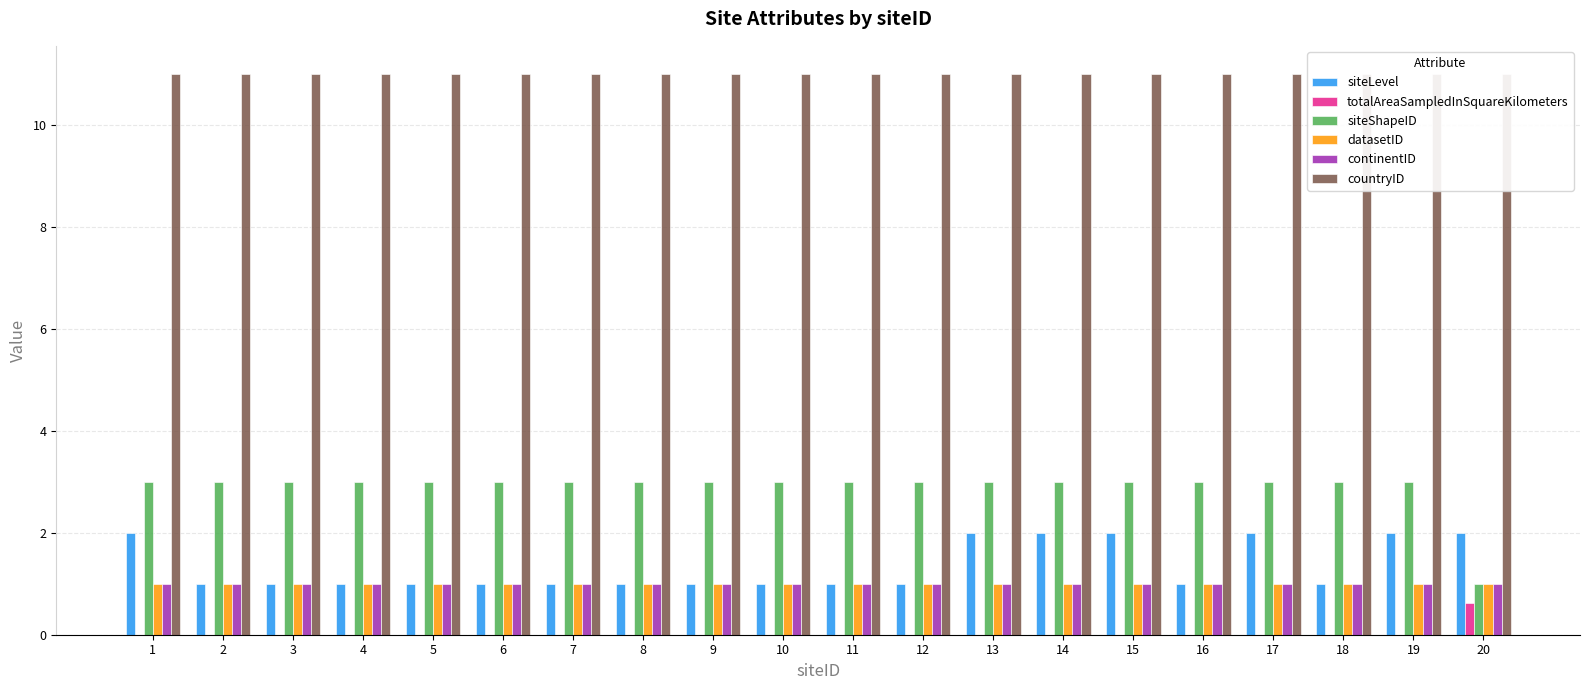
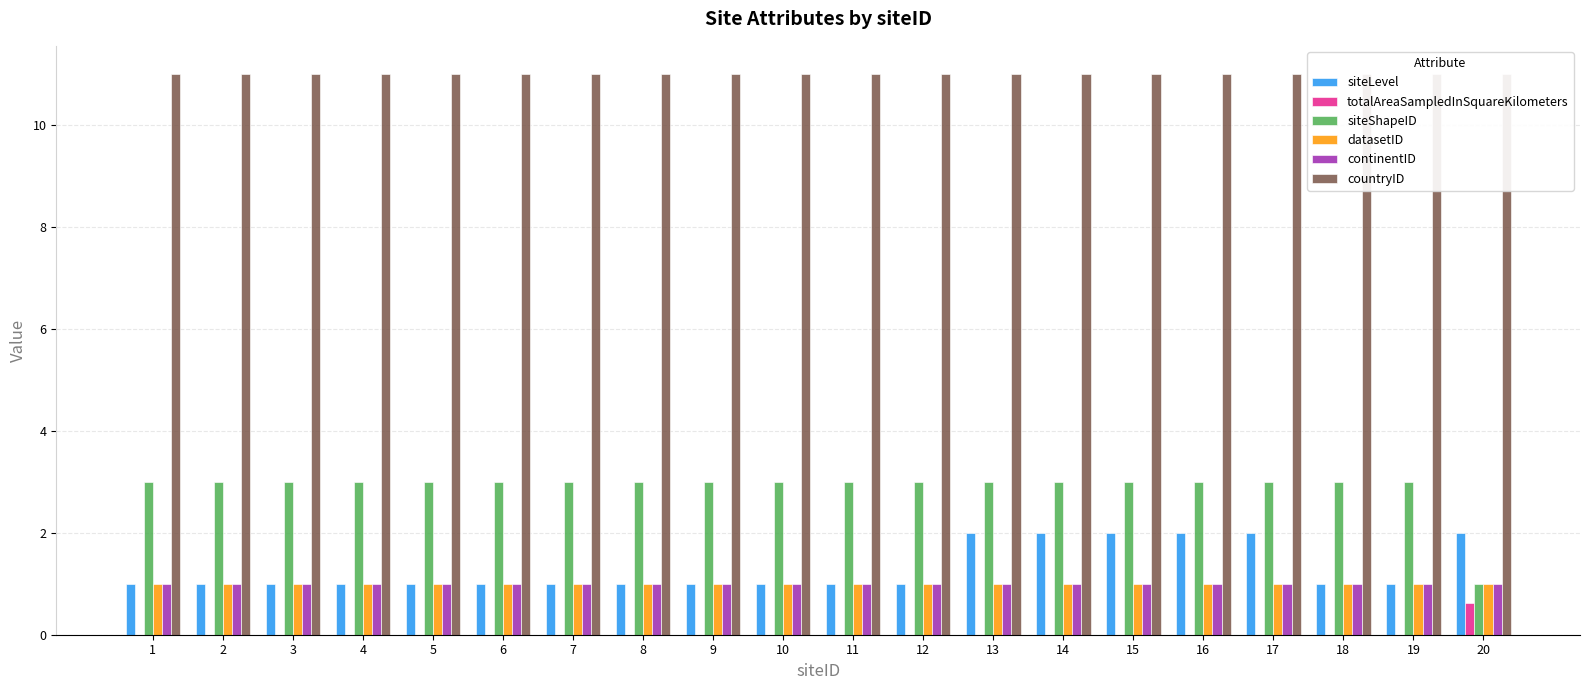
siteLevel, 1: 2 -> 1
siteLevel, 16: 1 -> 2
siteLevel, 19: 2 -> 1
